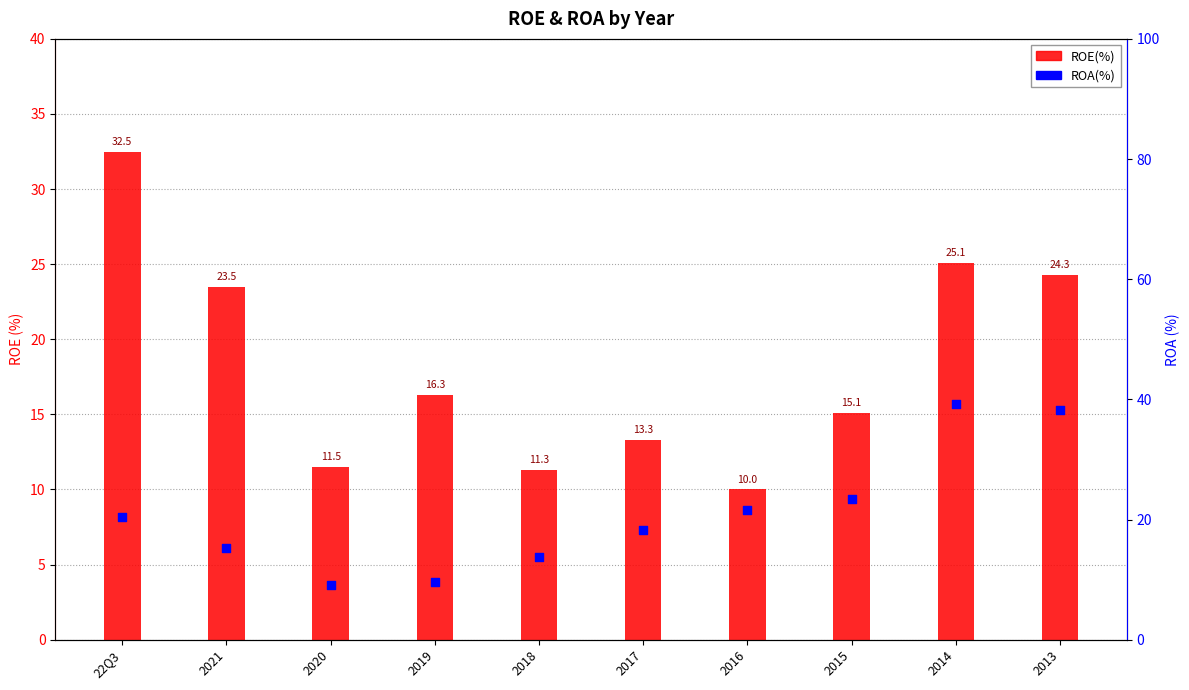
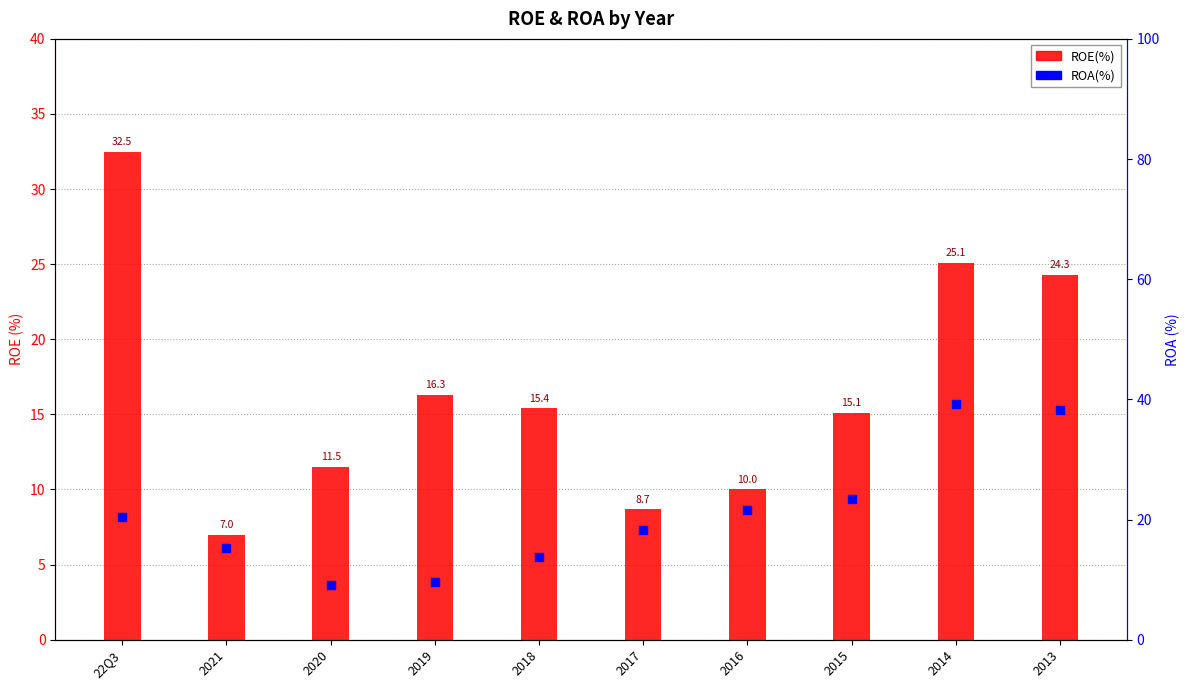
ROE(%), 2021: 23.5 -> 7.0
ROE(%), 2018: 11.3 -> 15.4
ROE(%), 2017: 13.3 -> 8.7
